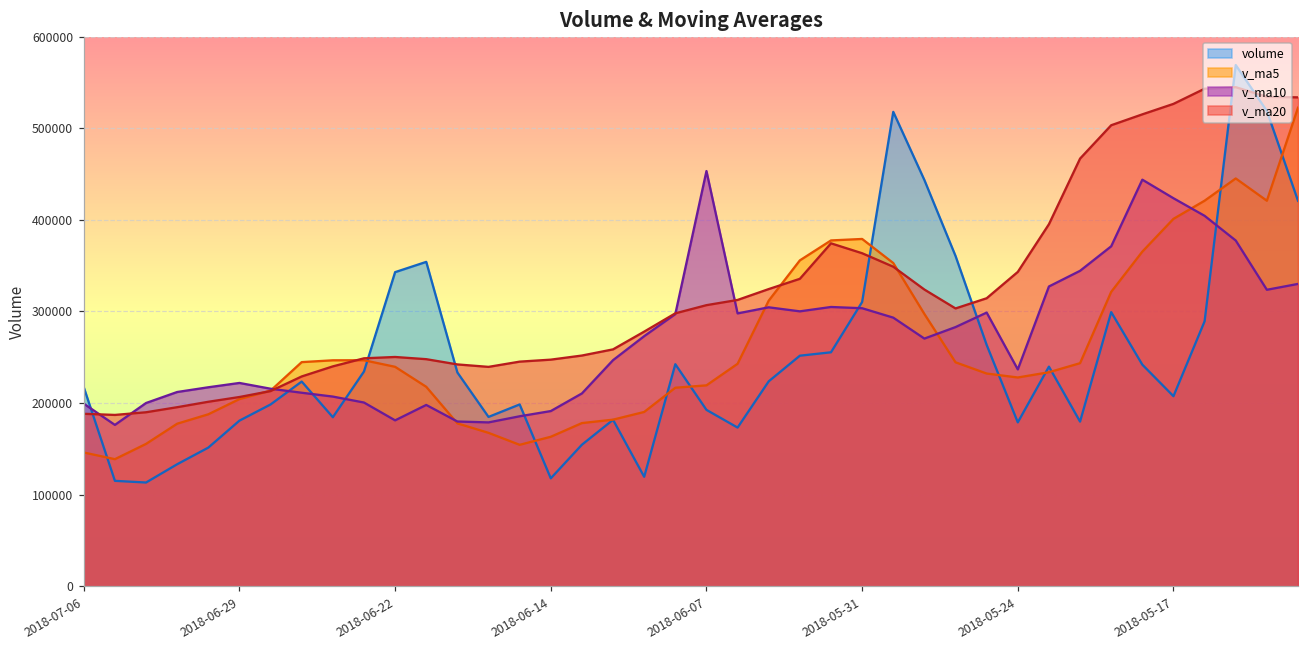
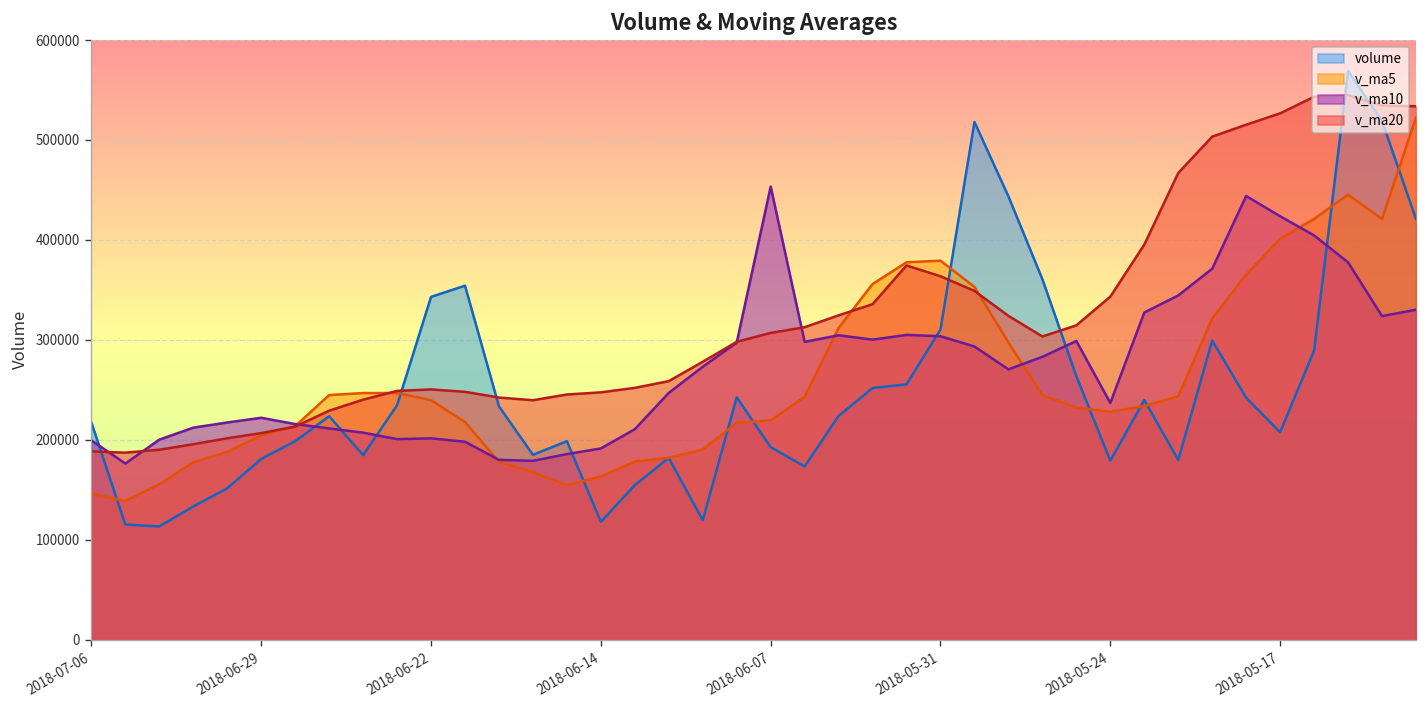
v_ma10, 2018-06-22: 180000 -> 200000
